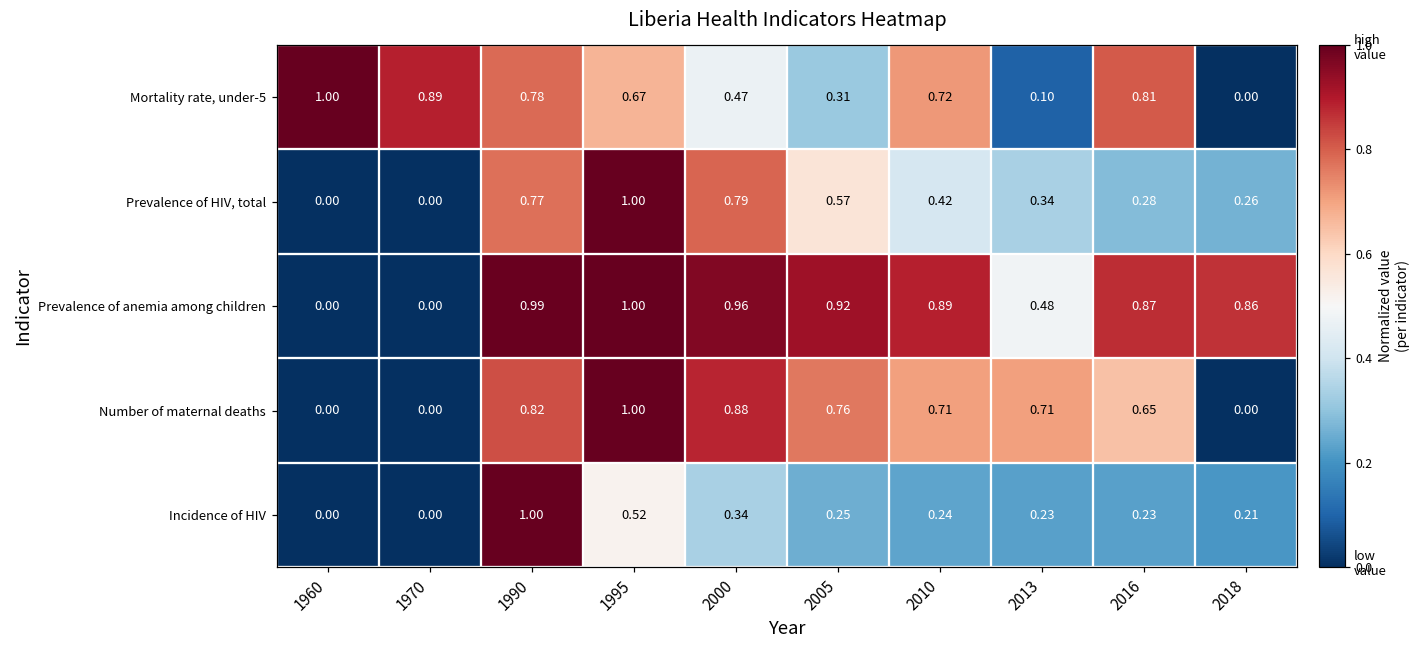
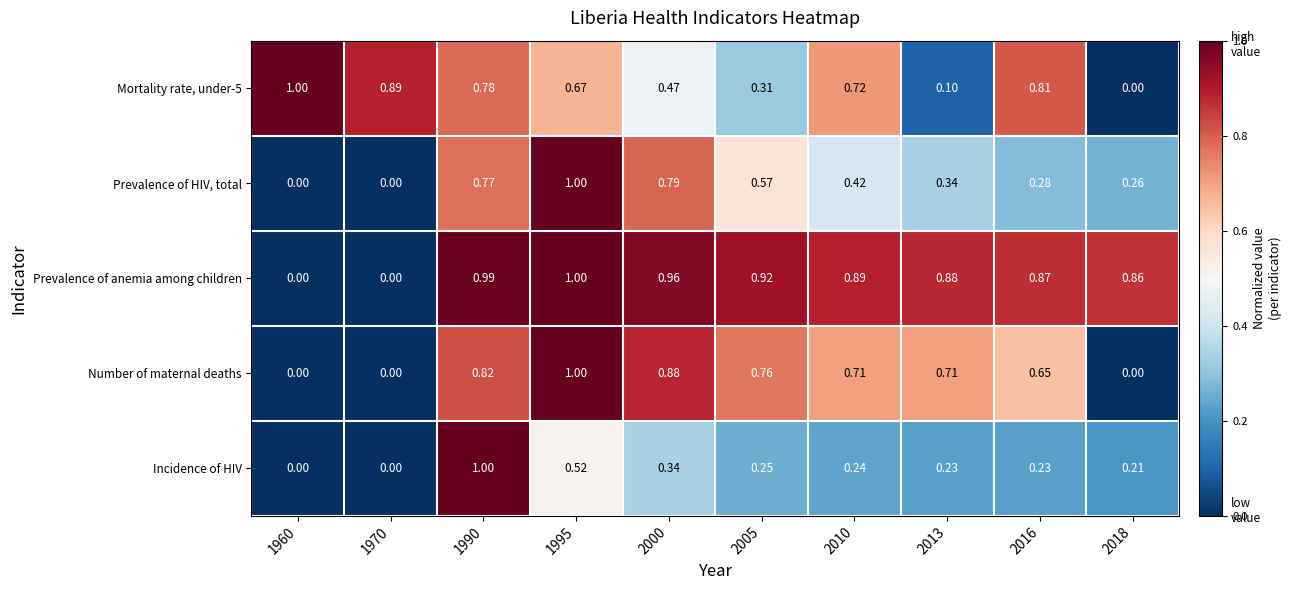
Prevalence of anemia among children, 2013: 0.48 -> 0.88
